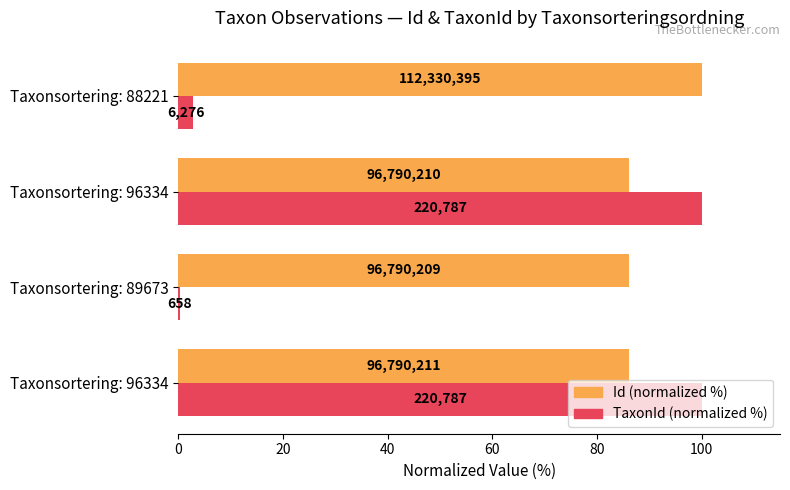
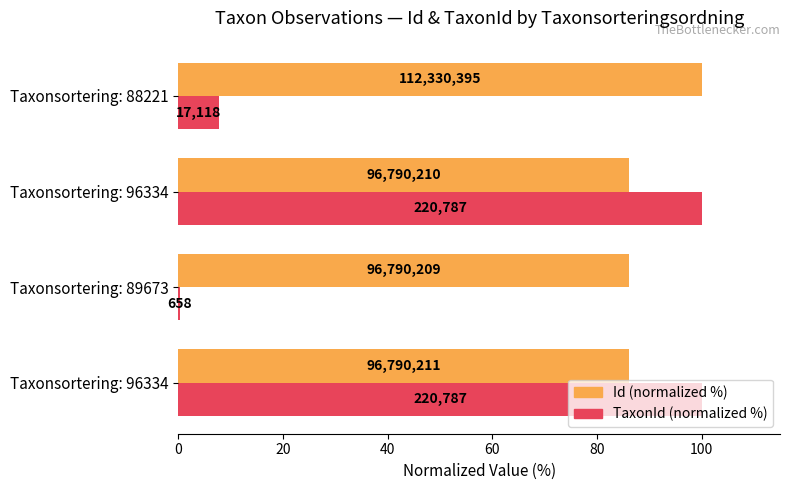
TaxonId (normalized %), Taxonsortering: 88221: 6,276 -> 17,118
